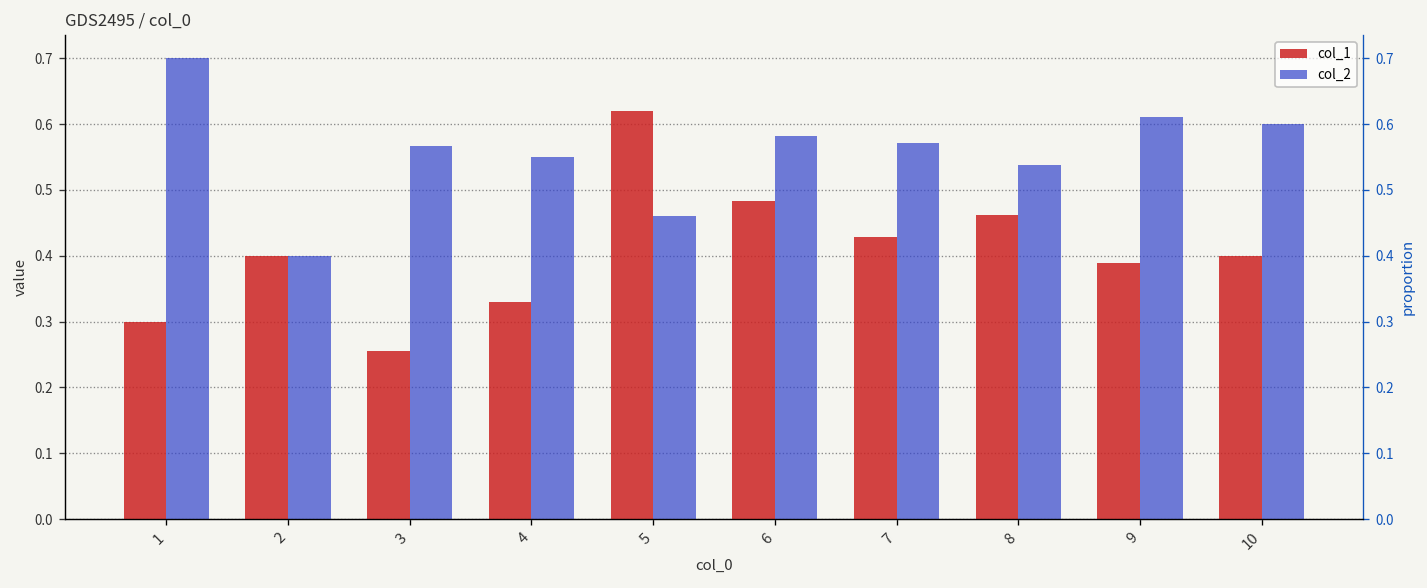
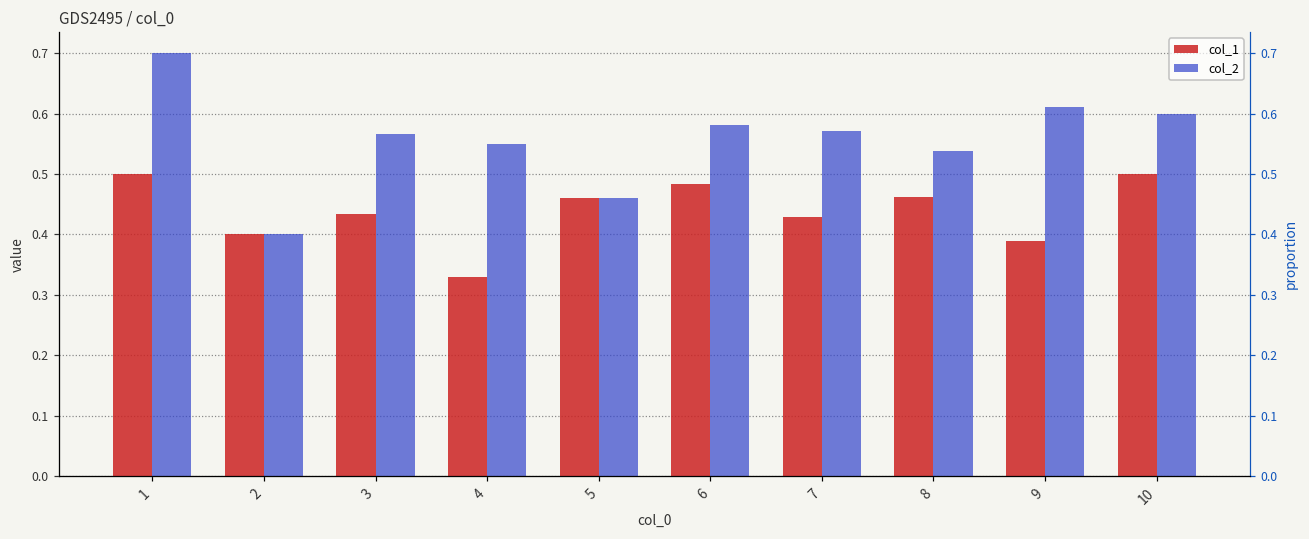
col_1, 1: 0.3 -> 0.5
col_1, 3: 0.25 -> 0.43
col_1, 5: 0.62 -> 0.46
col_1, 10: 0.4 -> 0.5
